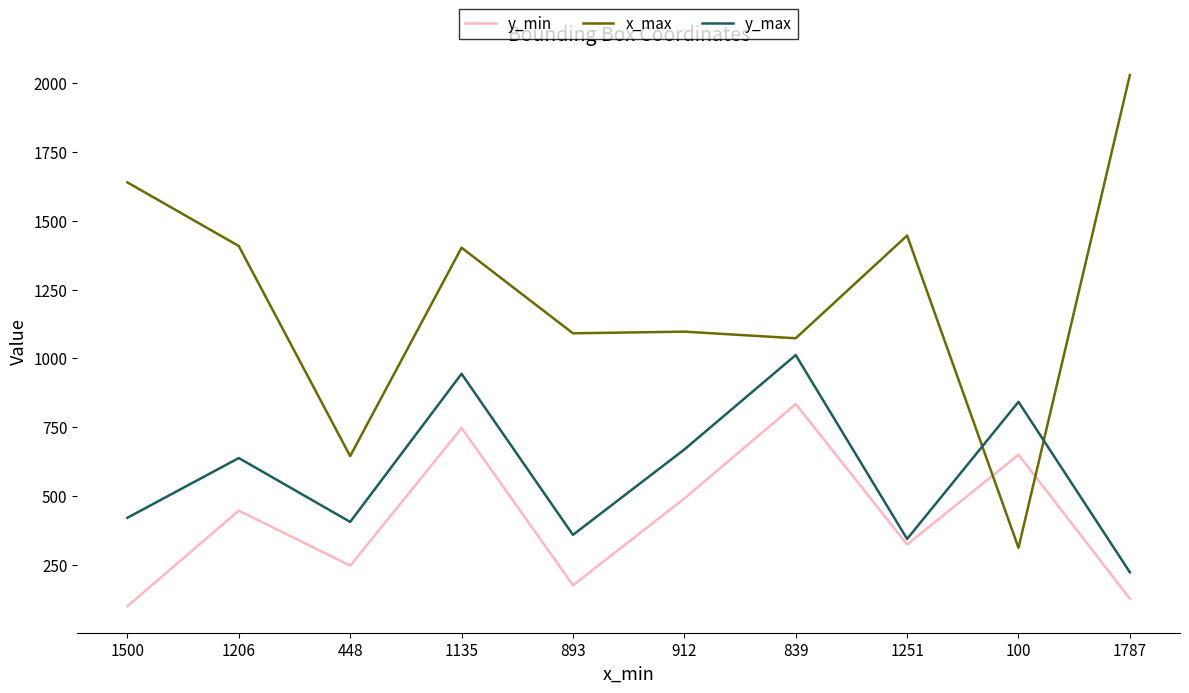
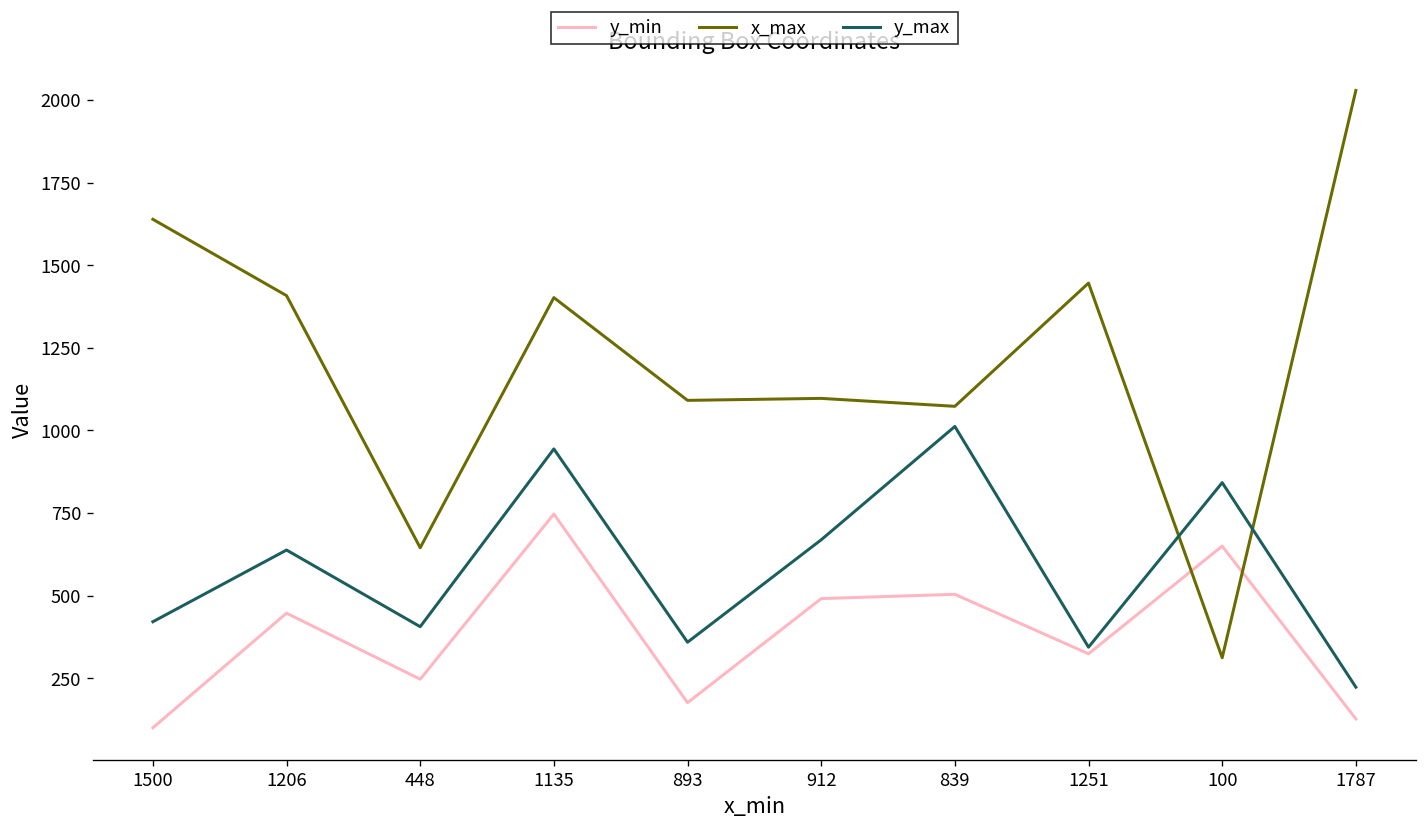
y_min, 839: 830 -> 500
